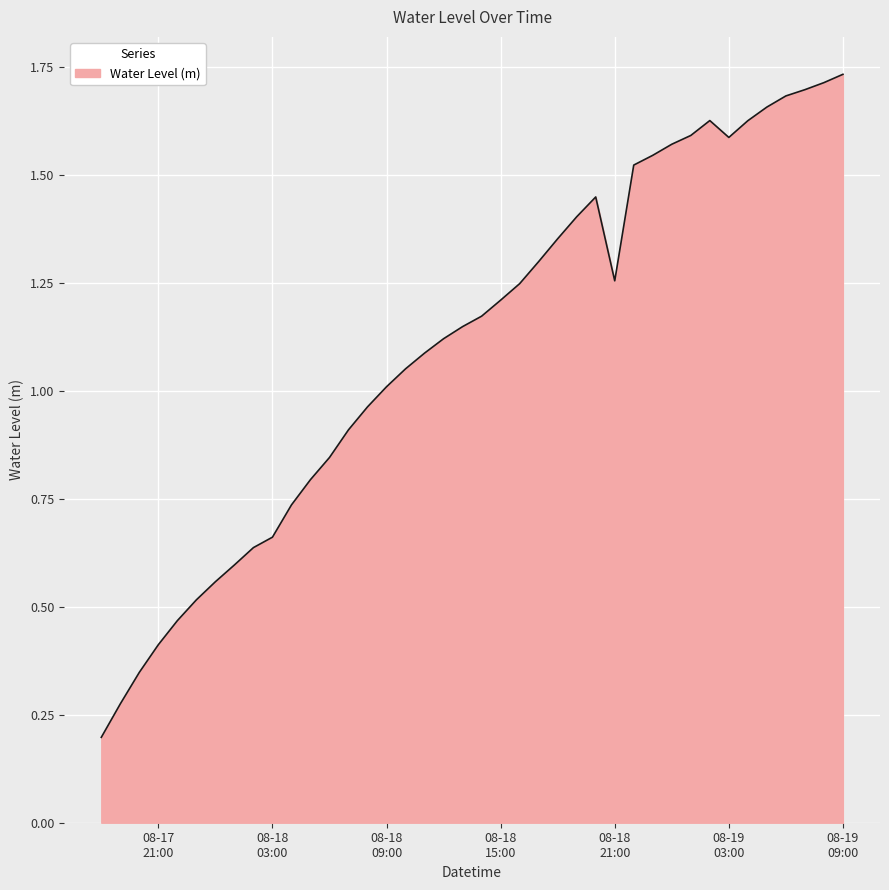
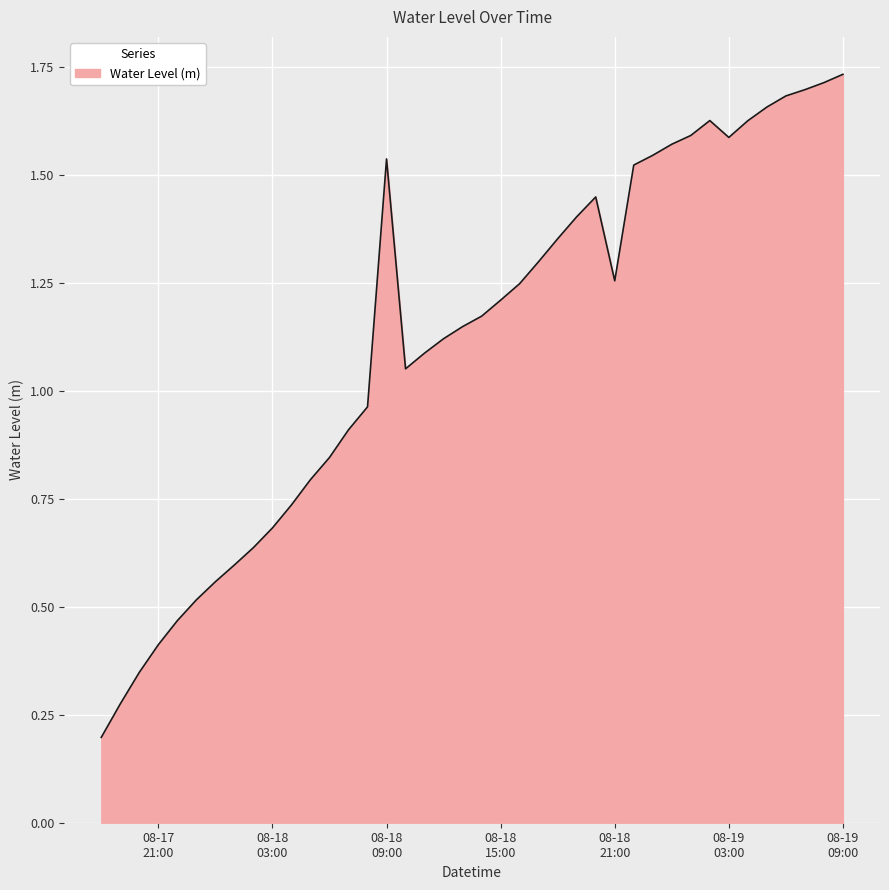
08-18 03:00: 0.66 -> 0.68
08-18 09:00: 1.01 -> 1.54
